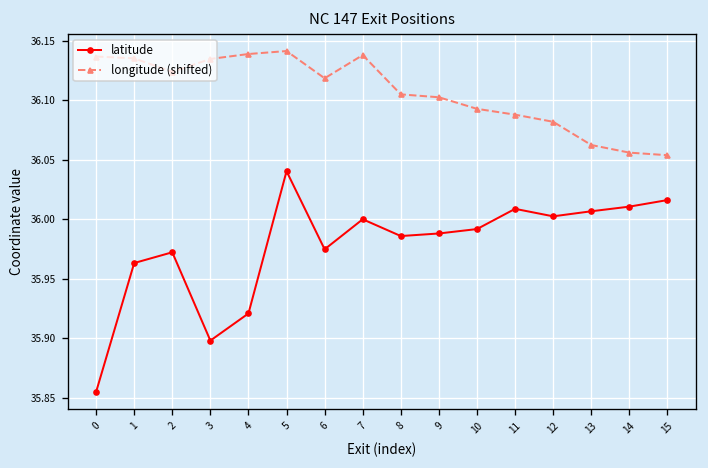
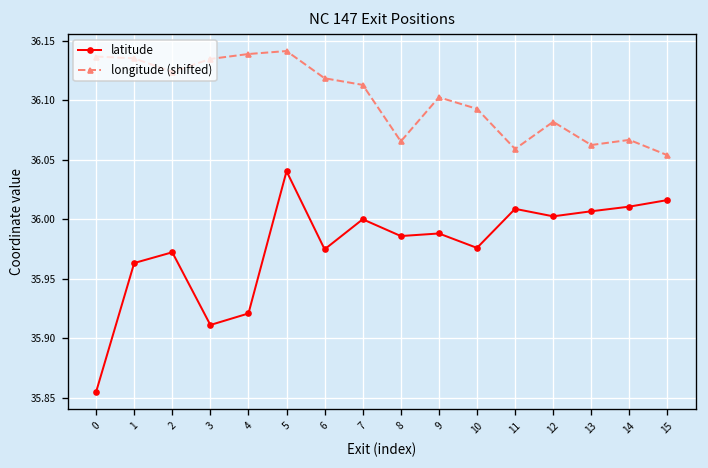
latitude, 3: 35.90 -> 35.91
longitude (shifted), 7: 36.14 -> 36.11
longitude (shifted), 8: 36.11 -> 36.07
latitude, 10: 35.99 -> 35.98
longitude (shifted), 11: 36.09 -> 36.06
longitude (shifted), 14: 36.06 -> 36.07
